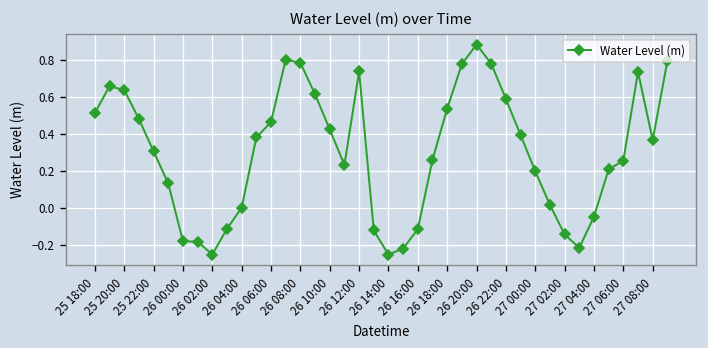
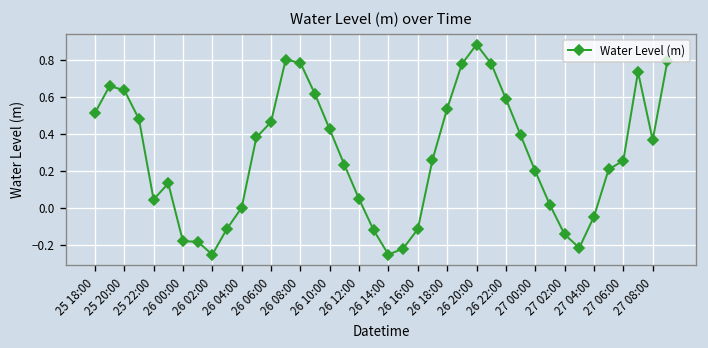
25 22:00: 0.31 -> 0.05
26 12:00: 0.74 -> 0.05
